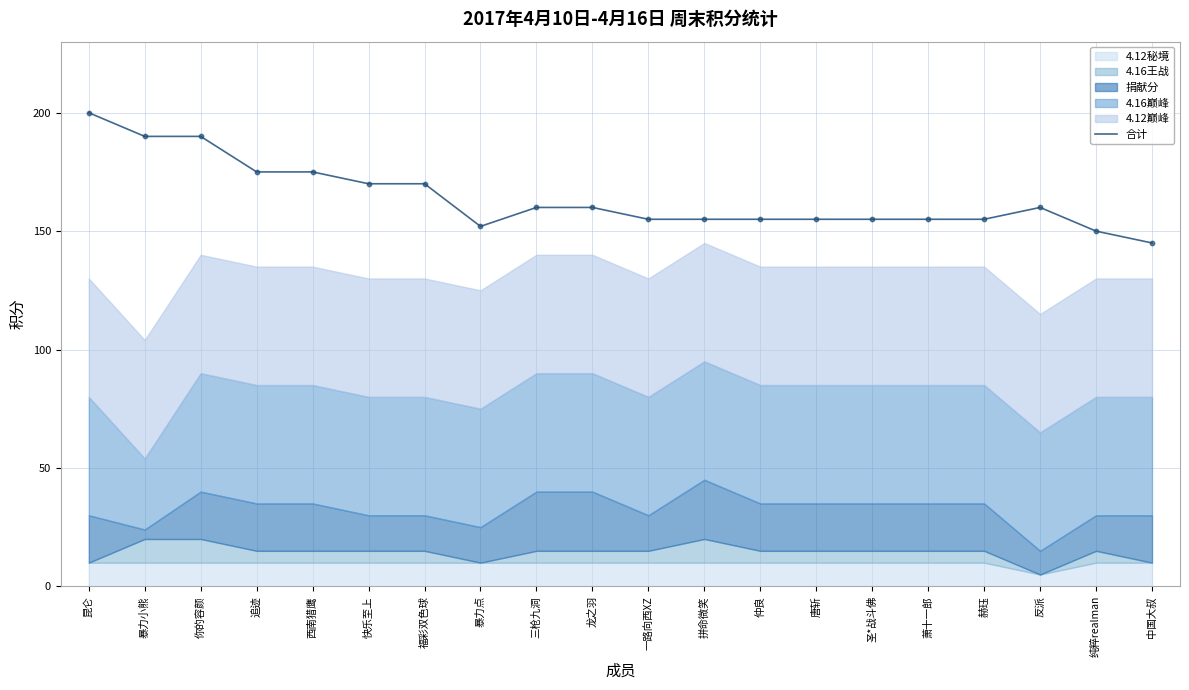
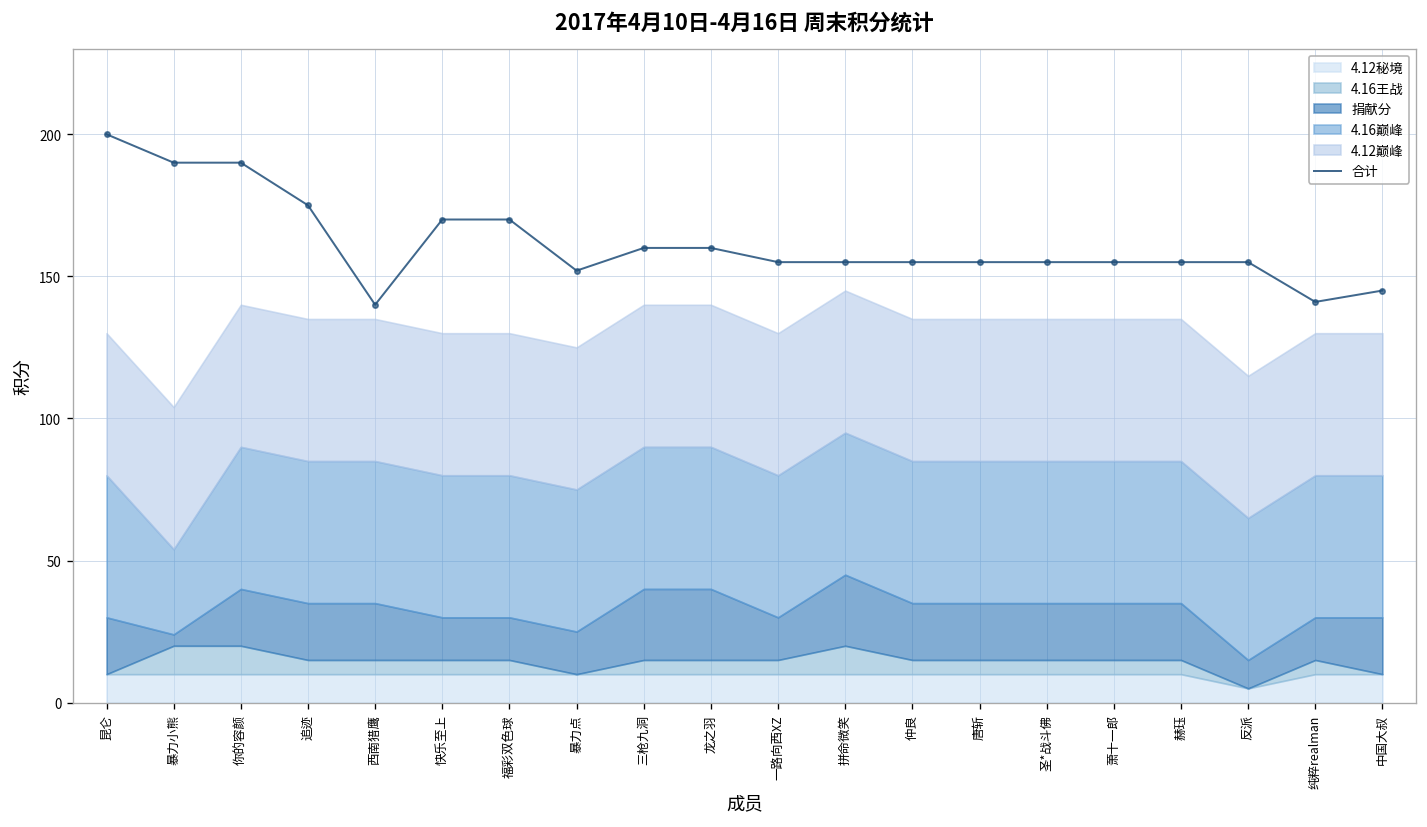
合计, 西南猎鹰: 175 -> 140
合计, 反派: 160 -> 155
合计, 纯粹realman: 150 -> 141
